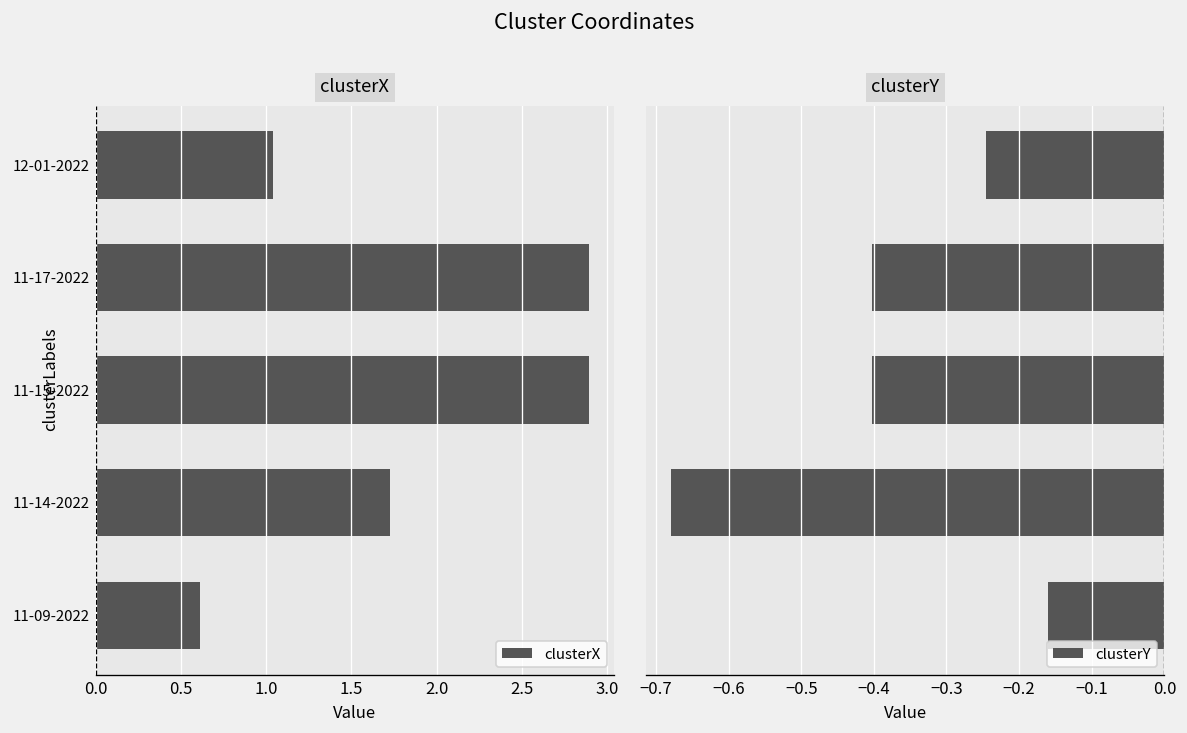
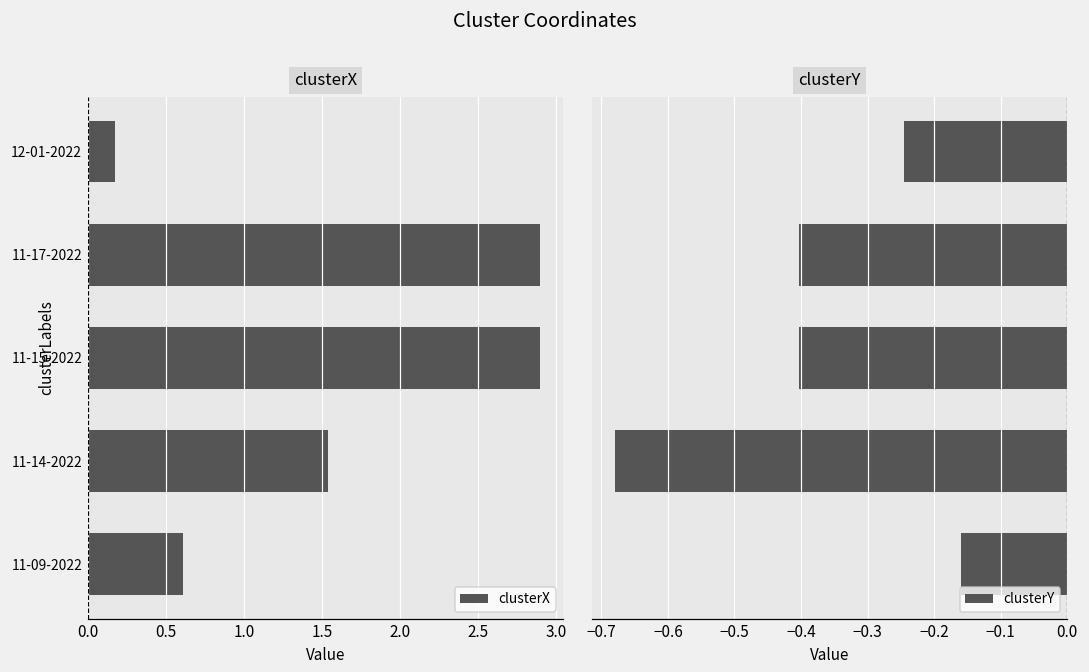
clusterX, 12-01-2022: 1.04 -> 0.18
clusterX, 11-14-2022: 1.72 -> 1.54
